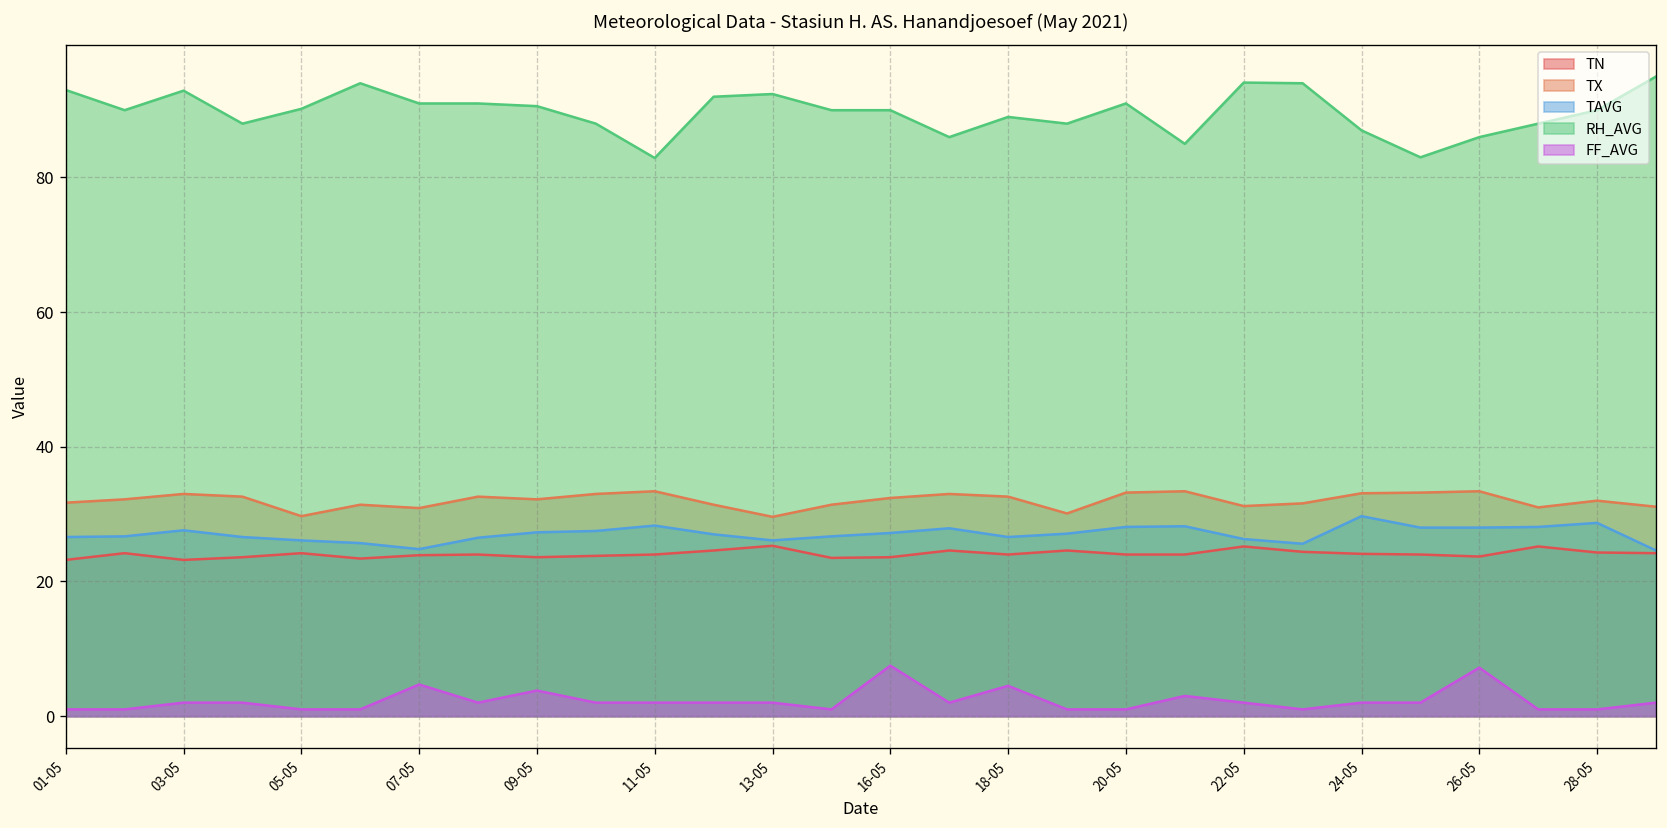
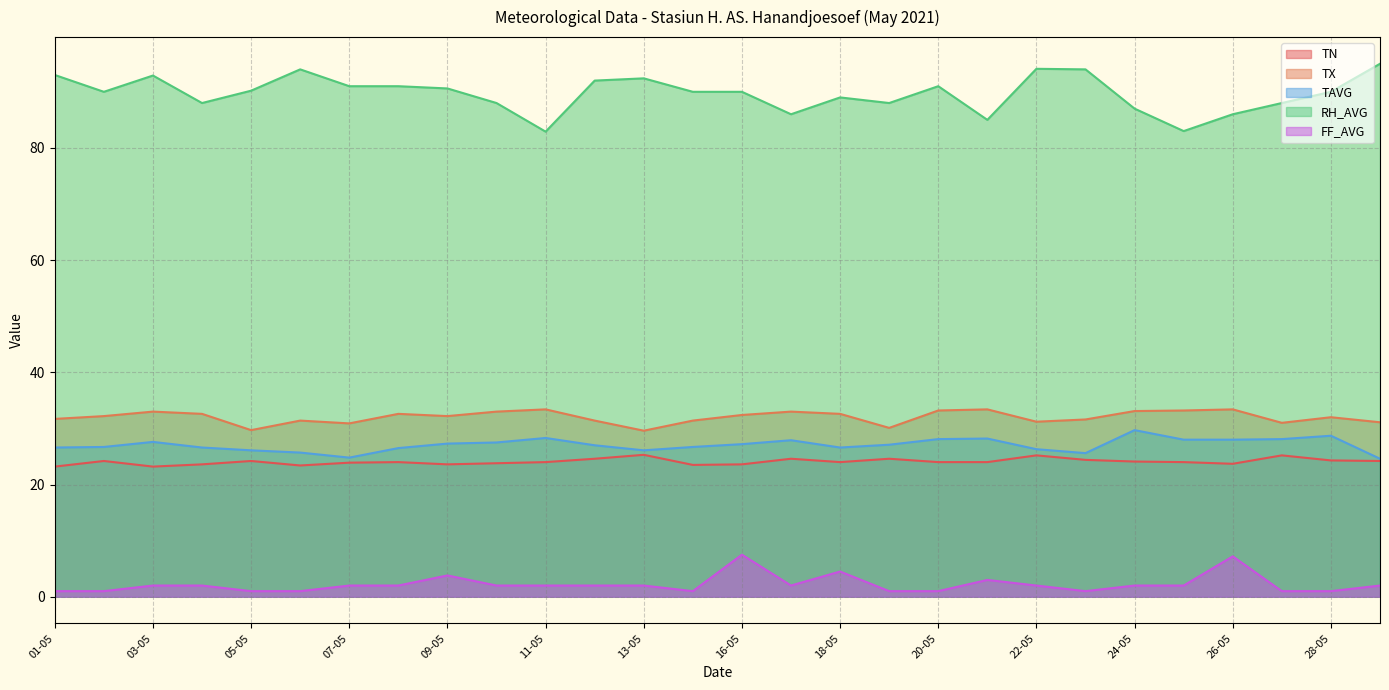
FF_AVG, 07-05: 5 -> 2
